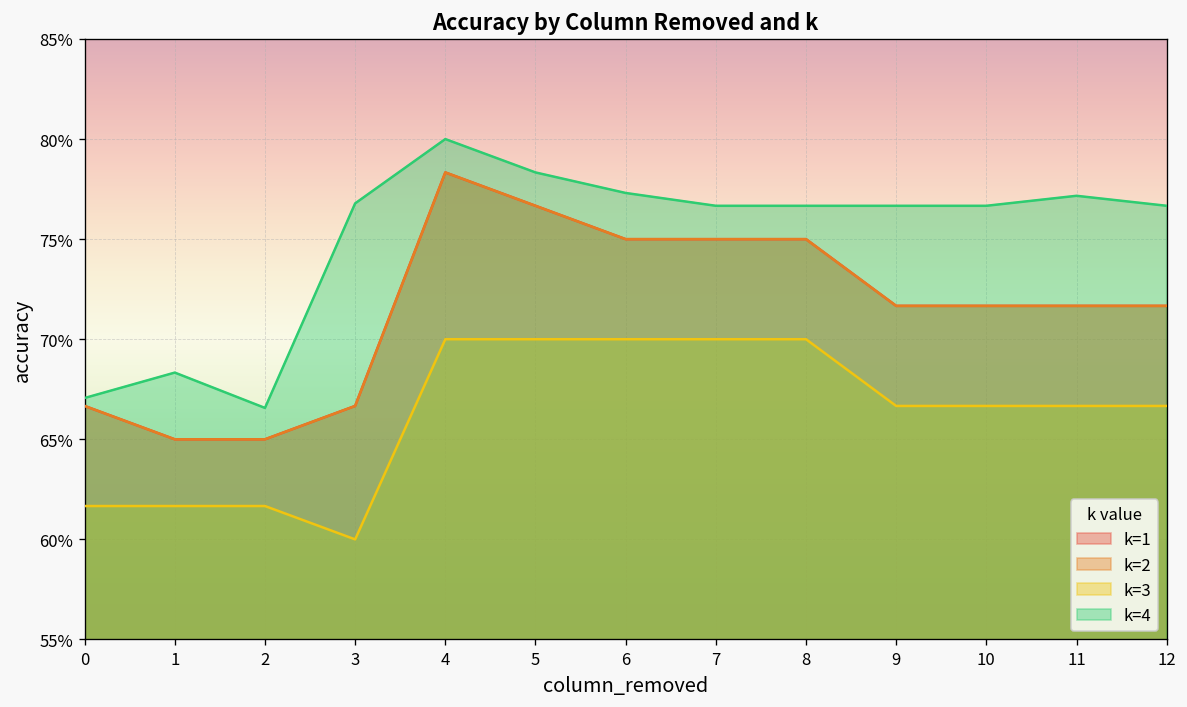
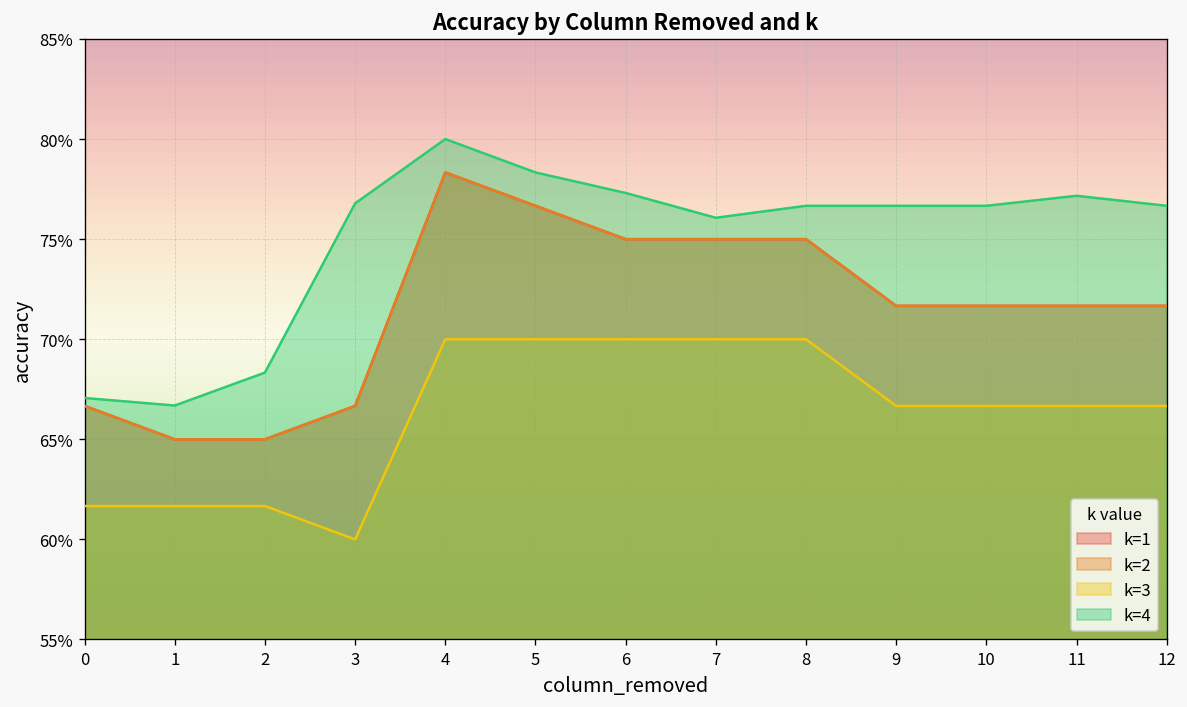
k=4, 1: 68.3% -> 66.7%
k=4, 2: 66.6% -> 68.3%
k=4, 7: 76.7% -> 76.1%
